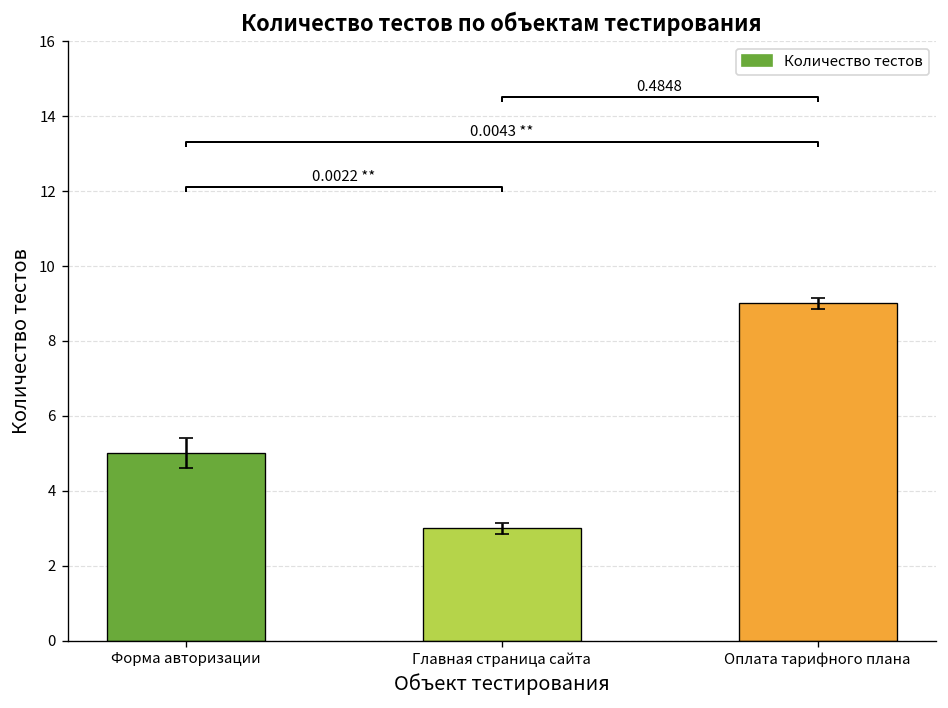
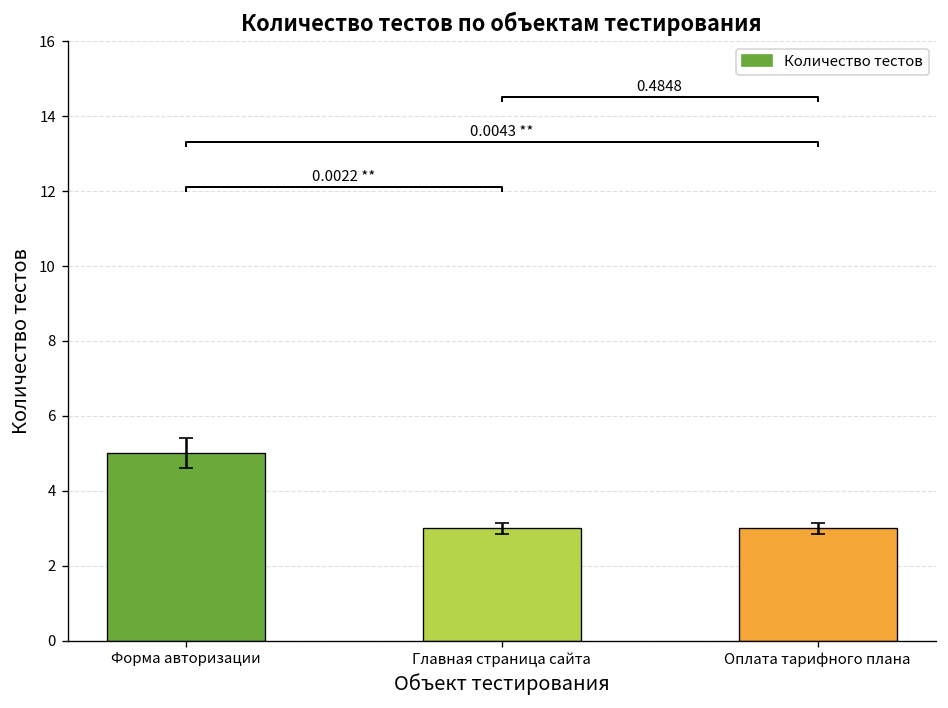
Количество тестов, Оплата тарифного плана: 9 -> 3
